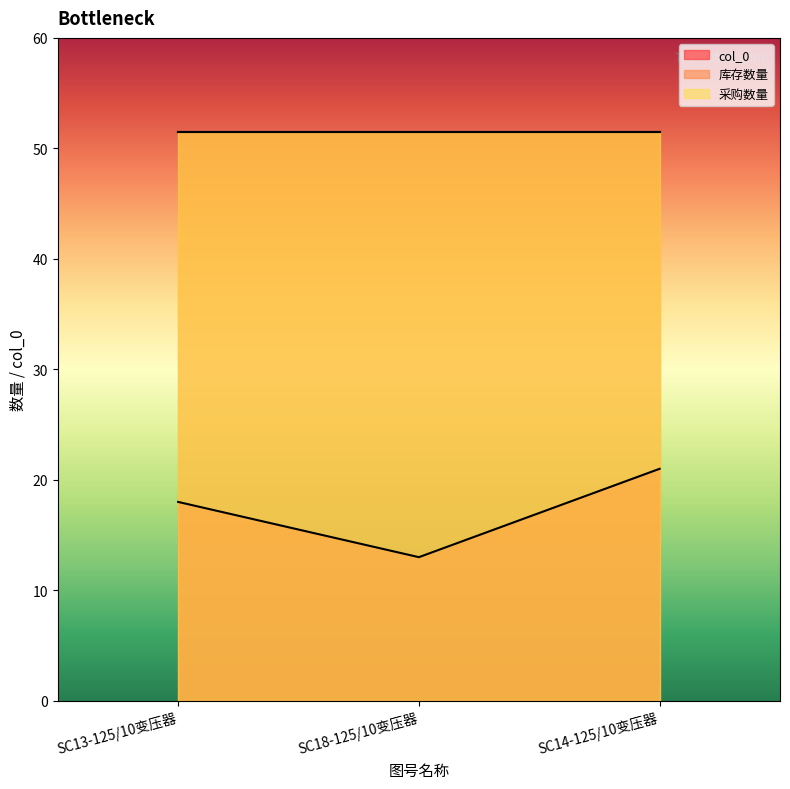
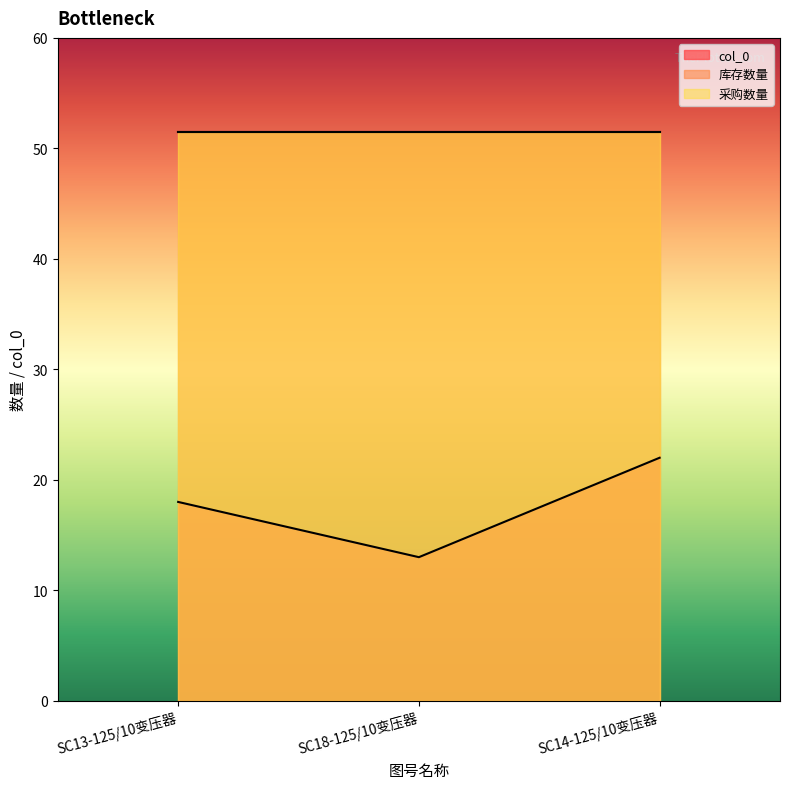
col_0, SC14-125/10变压器: 21 -> 22
